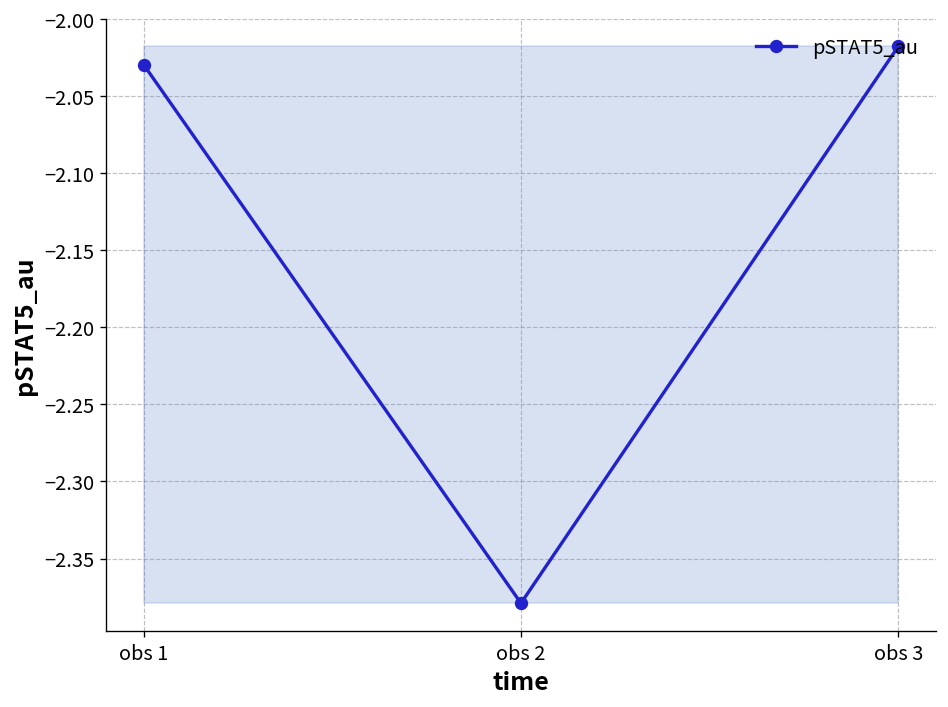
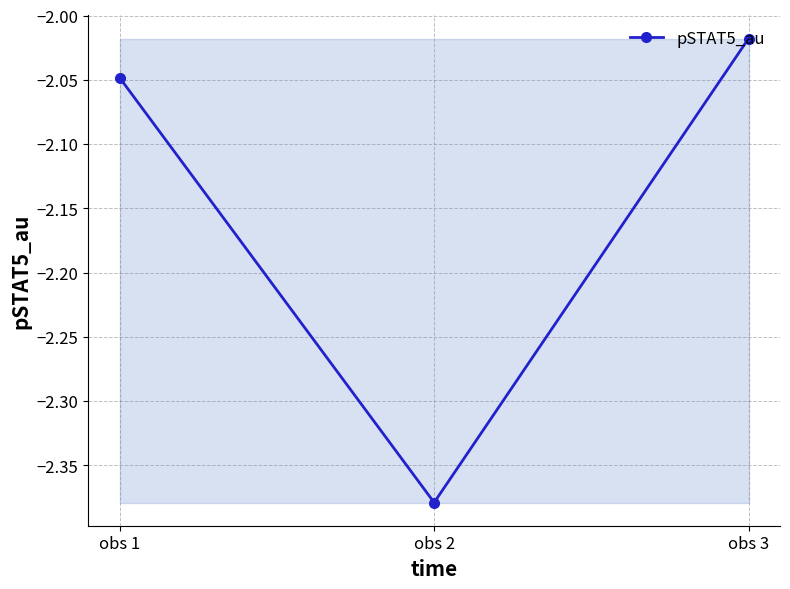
pSTAT5_au, obs 1: -2.030 -> -2.048
